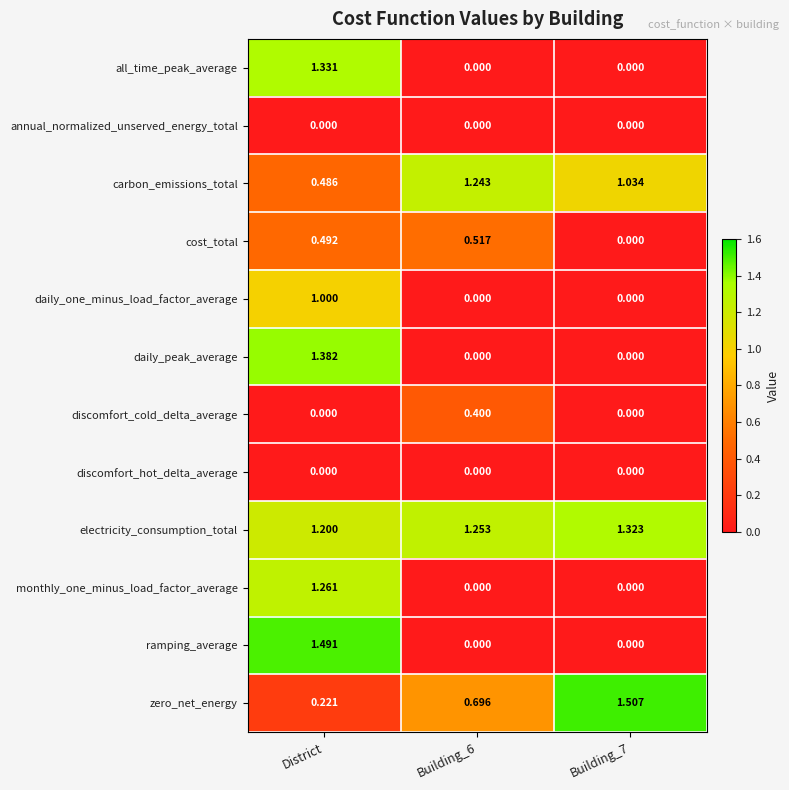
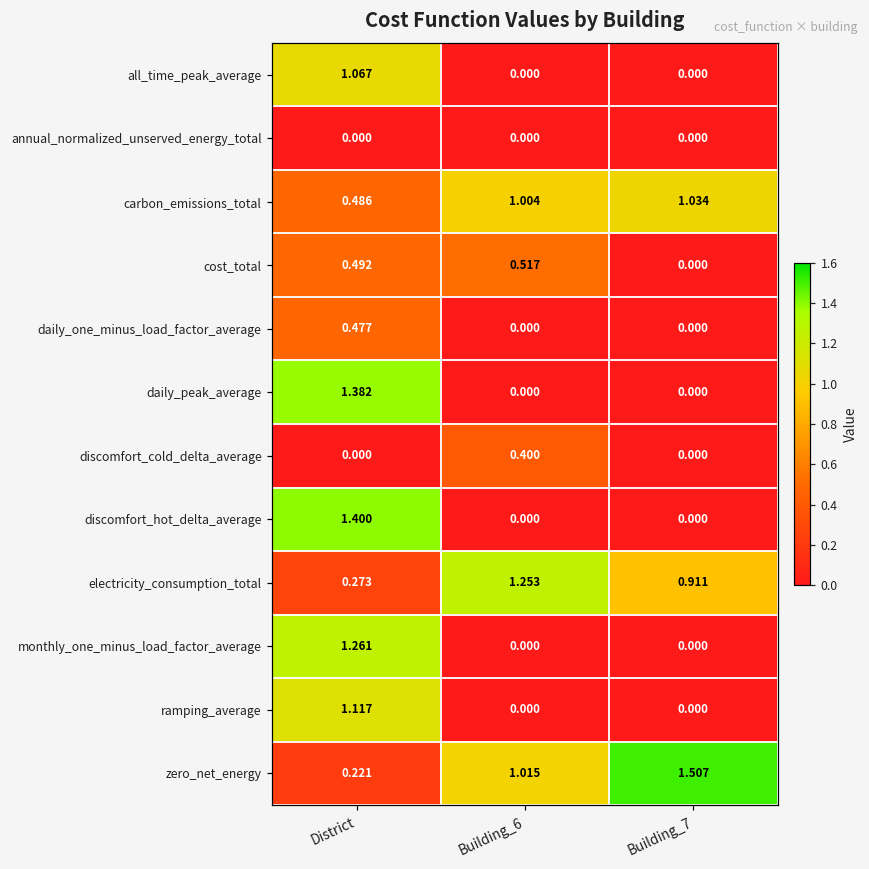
all_time_peak_average, District: 1.331 -> 1.067
carbon_emissions_total, Building_6: 1.243 -> 1.004
daily_one_minus_load_factor_average, District: 1.000 -> 0.477
discomfort_hot_delta_average, District: 0.000 -> 1.400
electricity_consumption_total, District: 1.200 -> 0.273
electricity_consumption_total, Building_7: 1.323 -> 0.911
ramping_average, District: 1.491 -> 1.117
zero_net_energy, Building_6: 0.696 -> 1.015
